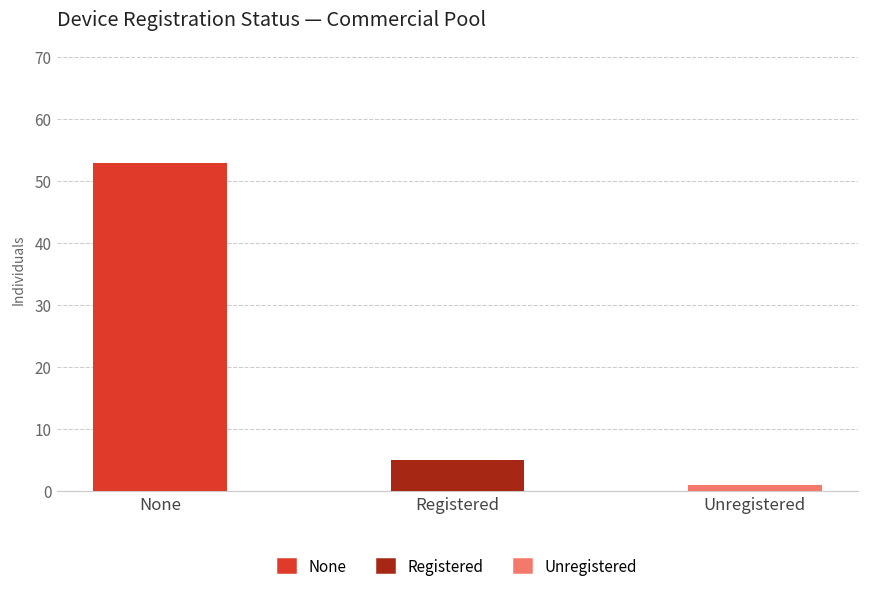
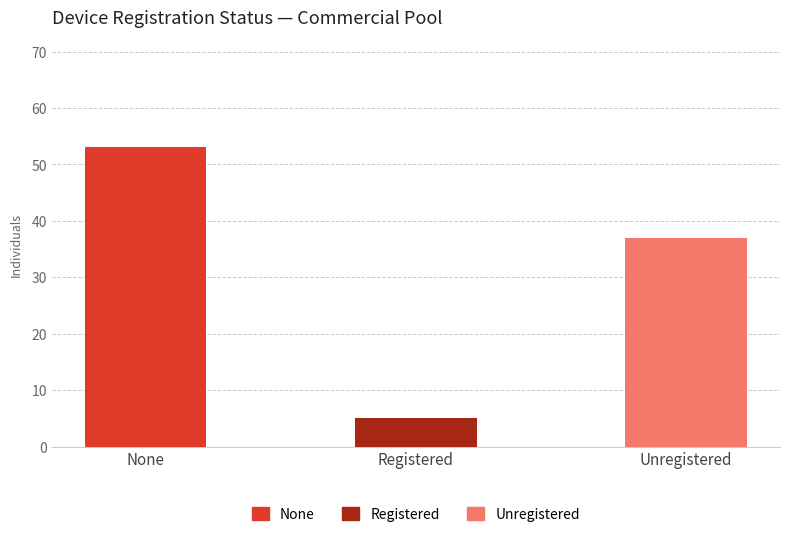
Unregistered: 1 -> 37
